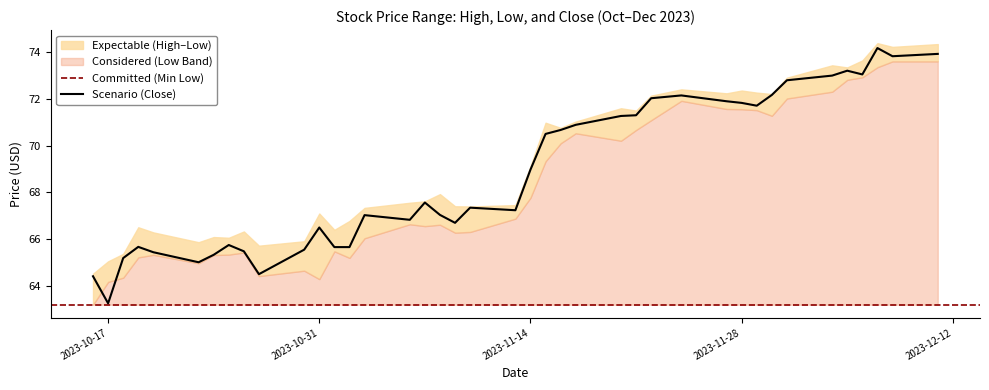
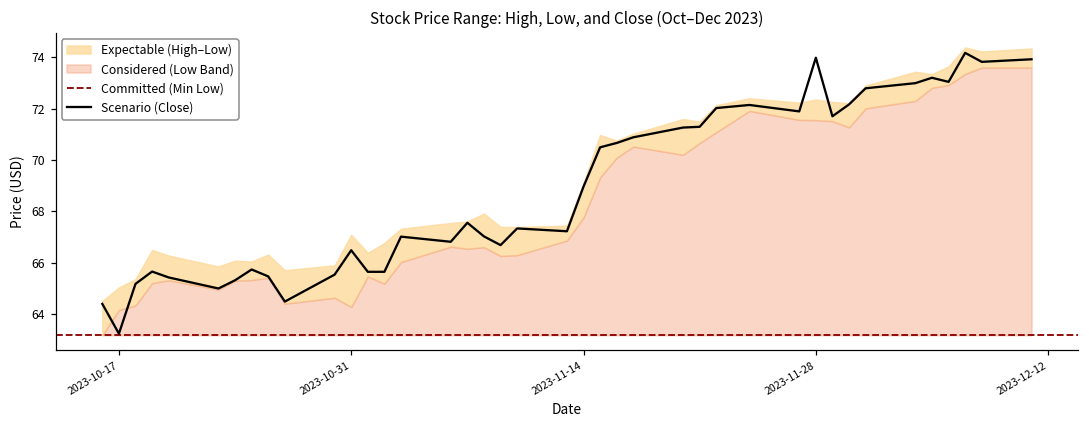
Scenario (Close), 2023-11-28: 71.8 -> 74.0
